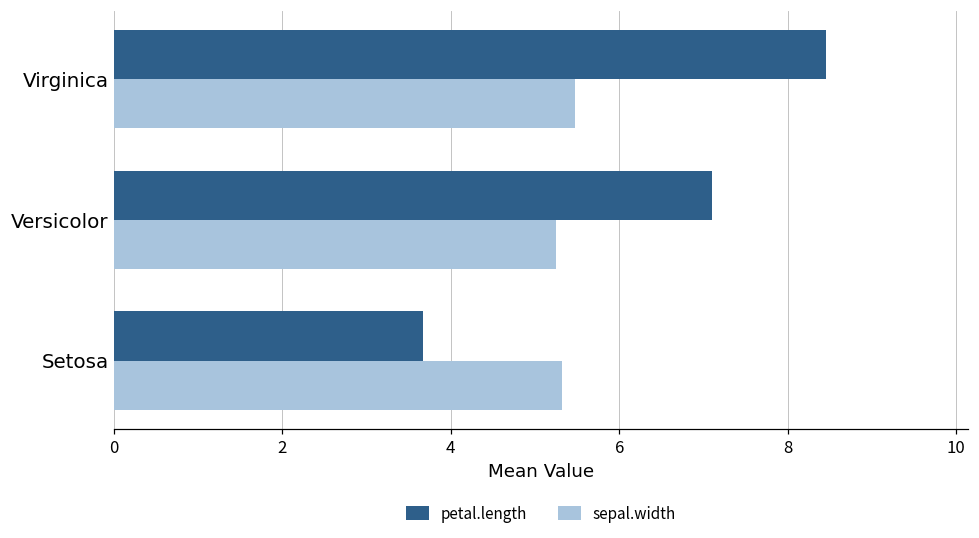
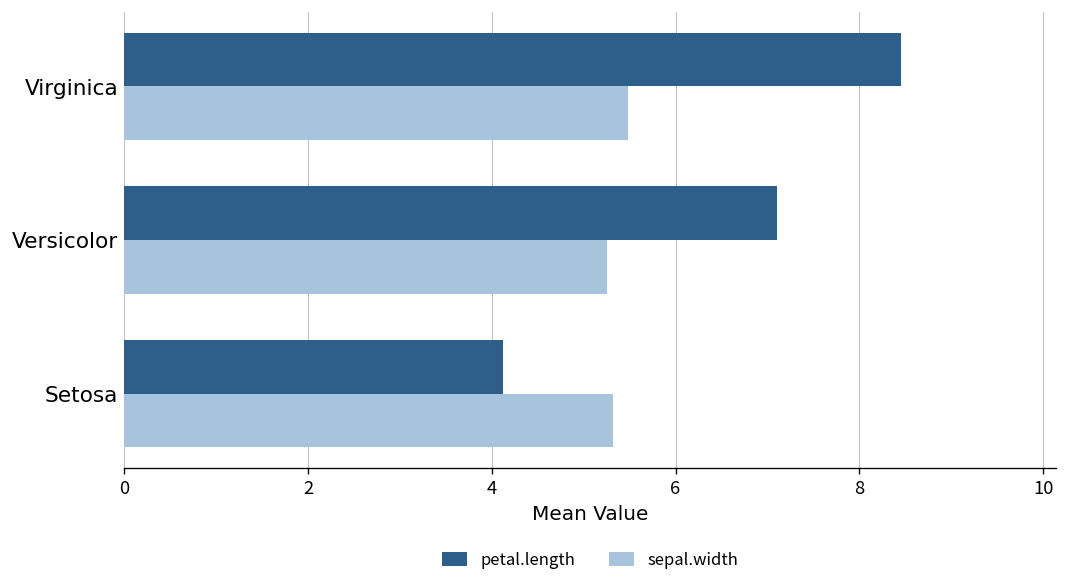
petal.length, Setosa: 3.7 -> 4.1
